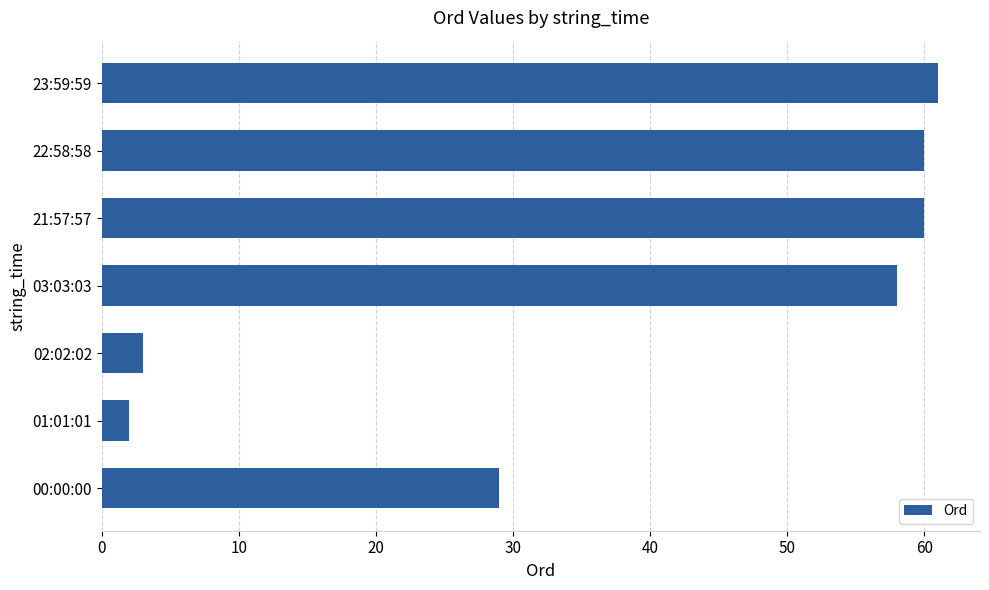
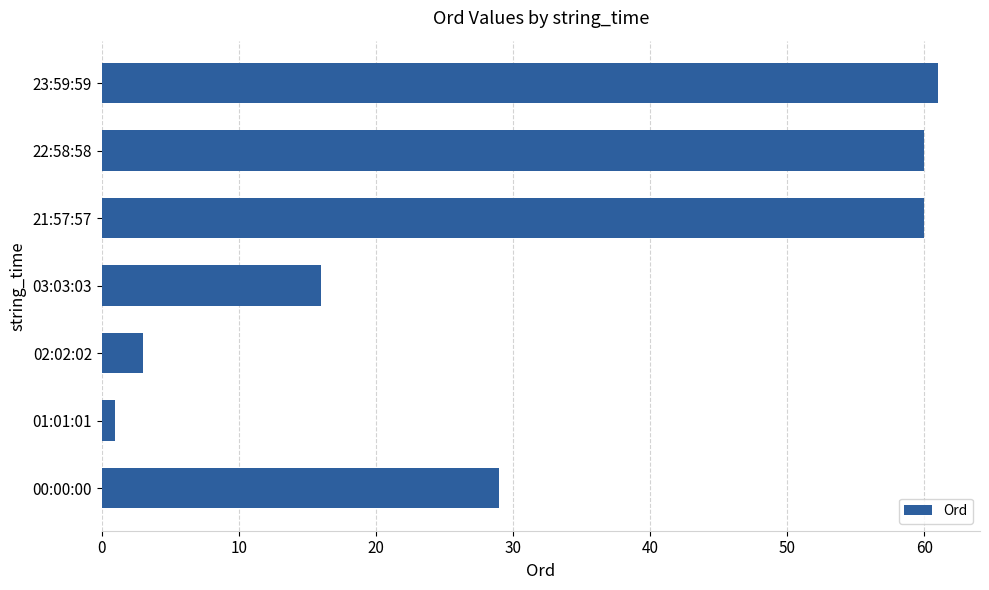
03:03:03: 58 -> 16
01:01:01: 2 -> 1
